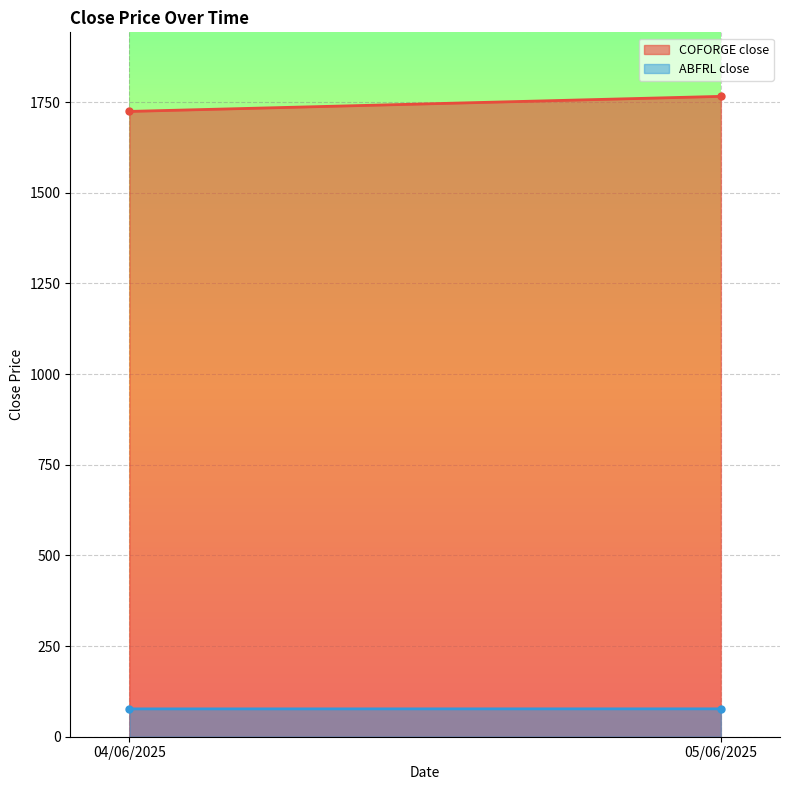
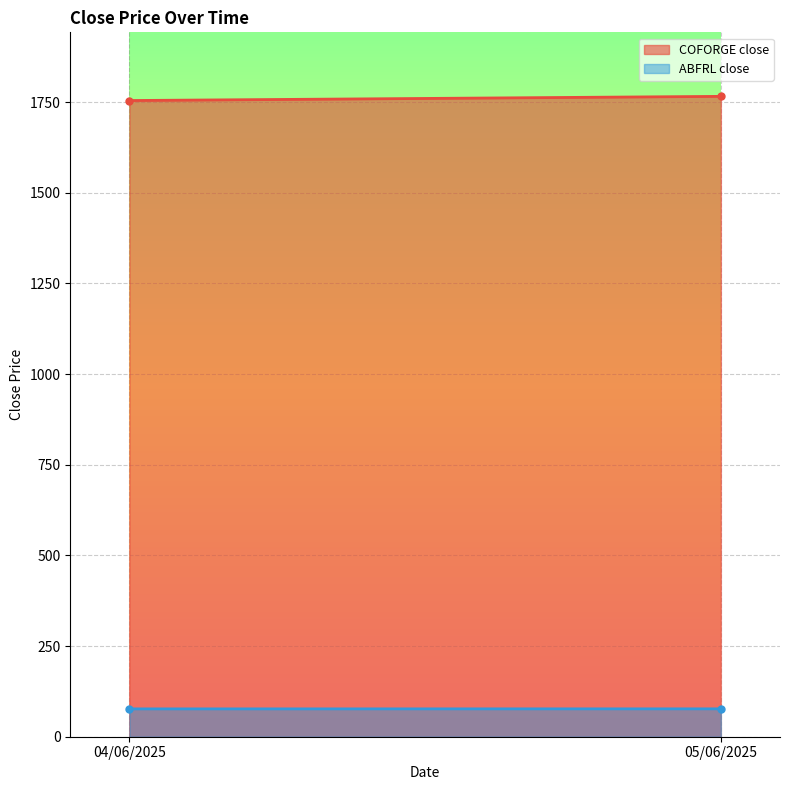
COFORGE close, 04/06/2025: 1720 -> 1750
